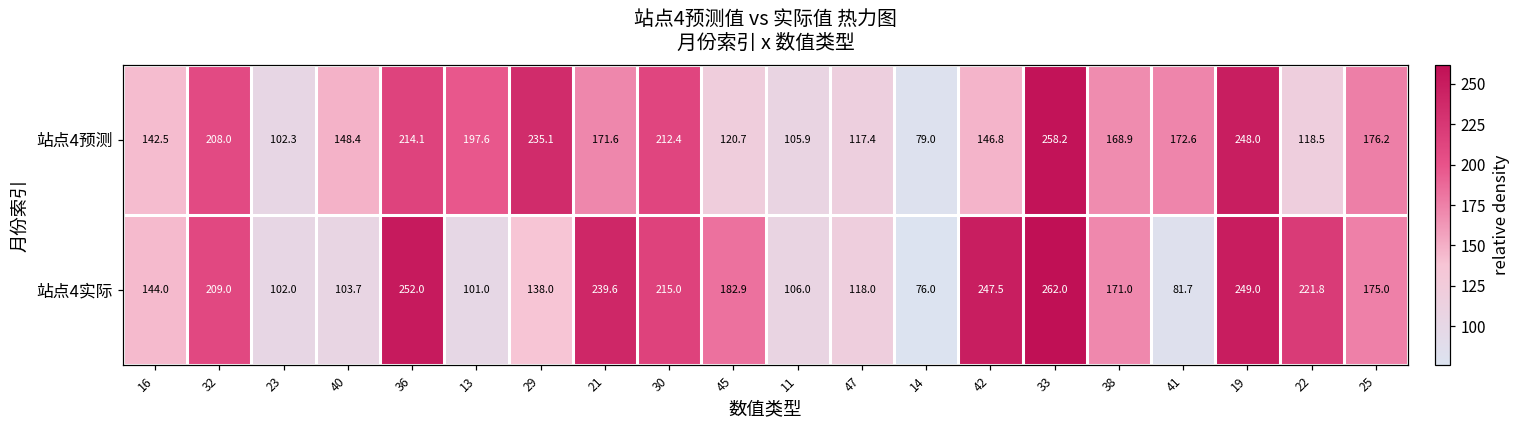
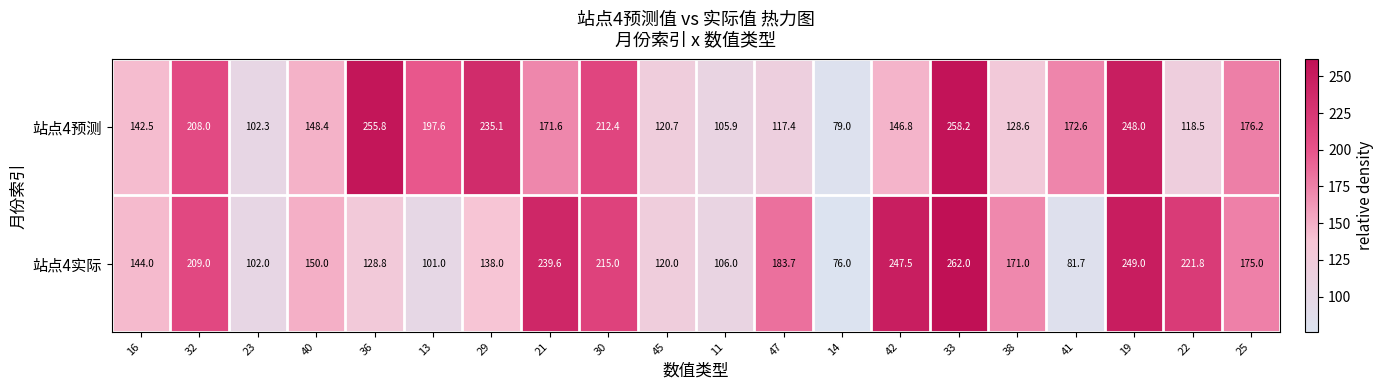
站点4预测, 36: 214.1 -> 255.8
站点4预测, 38: 168.9 -> 128.6
站点4实际, 40: 103.7 -> 150.0
站点4实际, 36: 252.0 -> 128.8
站点4实际, 45: 182.9 -> 120.0
站点4实际, 47: 118.0 -> 183.7
